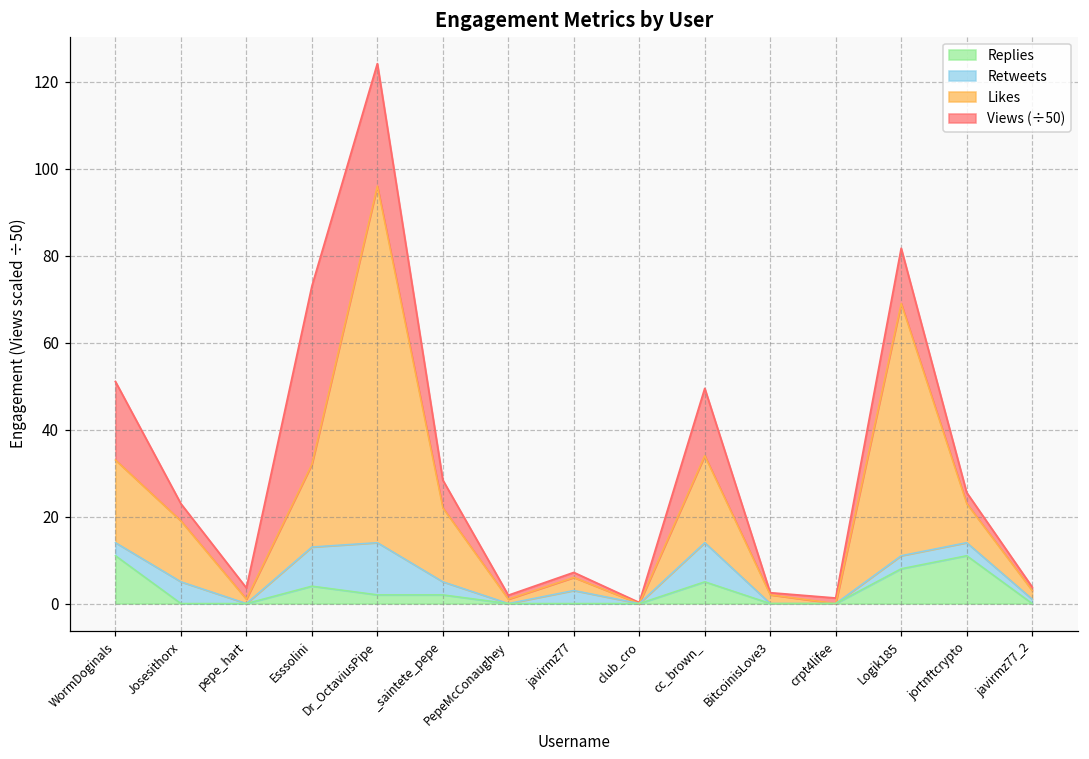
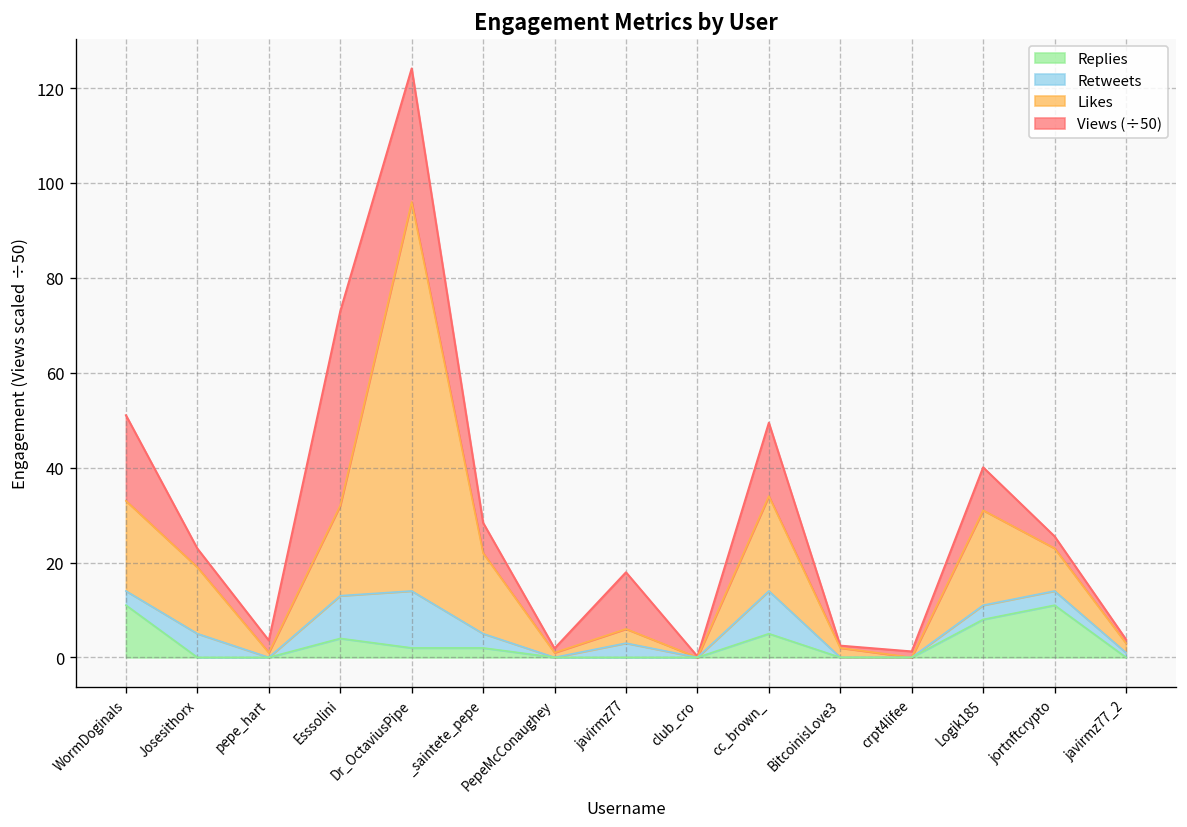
Views (÷50), javirmz77: 1 -> 12
Likes, Logik185: 58 -> 20
Views (÷50), Logik185: 13 -> 9
